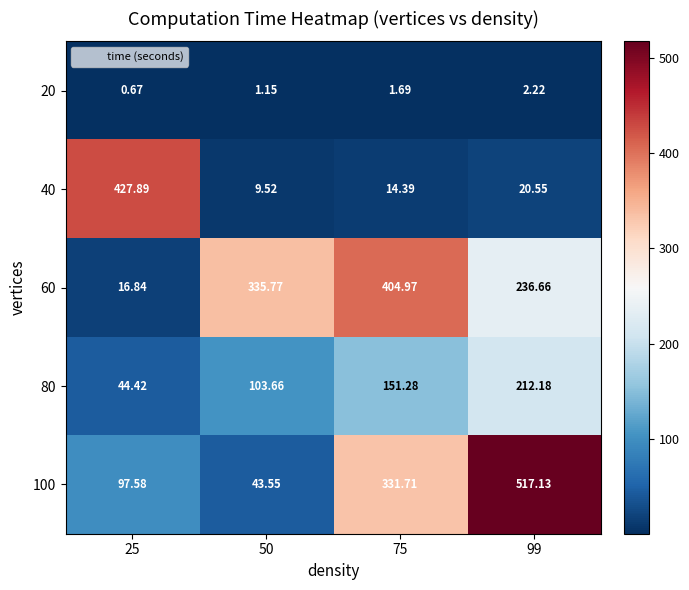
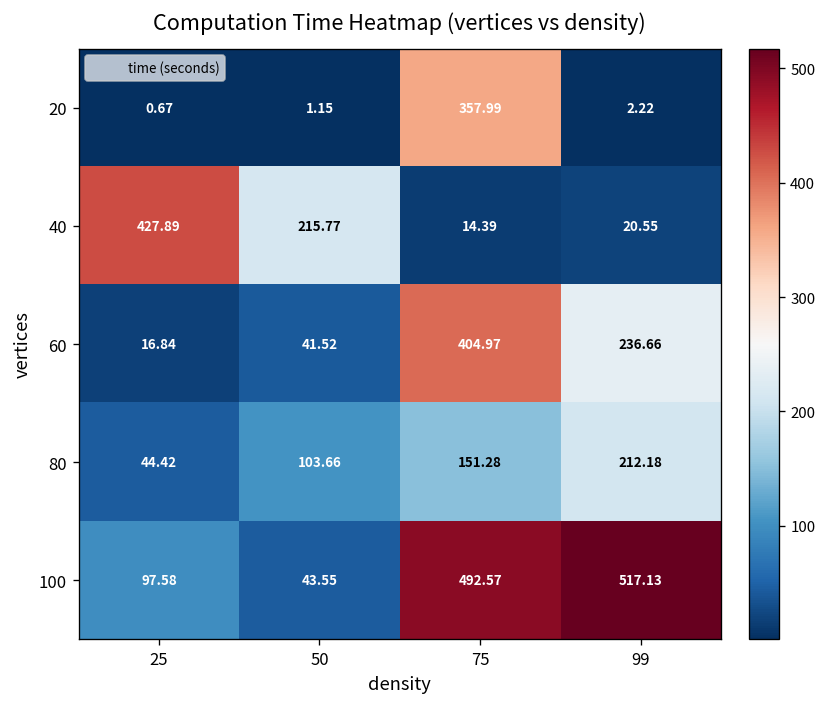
20, 75: 1.69 -> 357.99
40, 50: 9.52 -> 215.77
60, 50: 335.77 -> 41.52
100, 75: 331.71 -> 492.57
